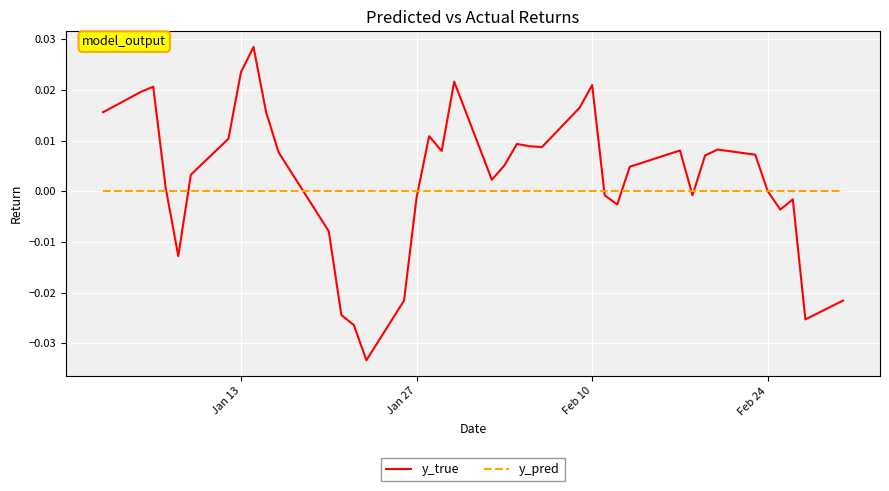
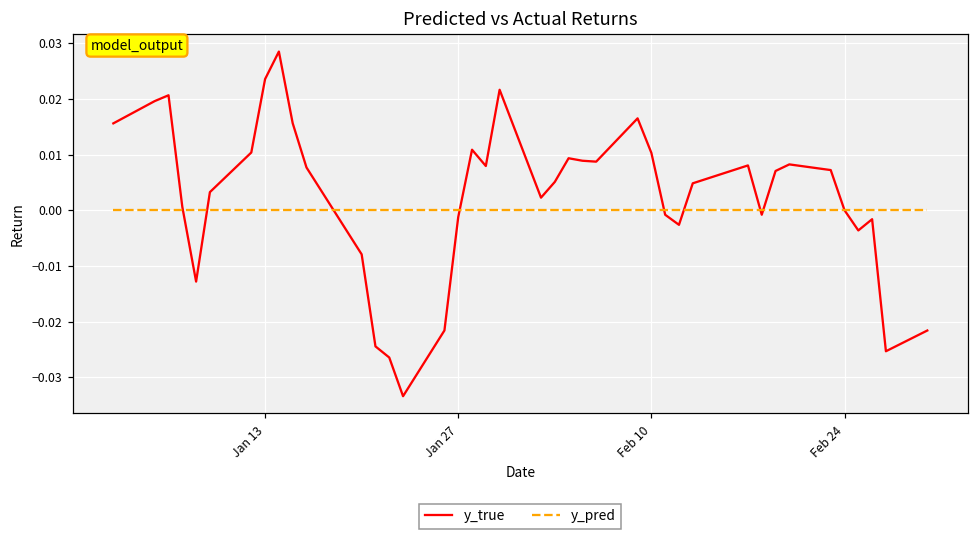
y_true, Feb 10: 0.021 -> 0.010
